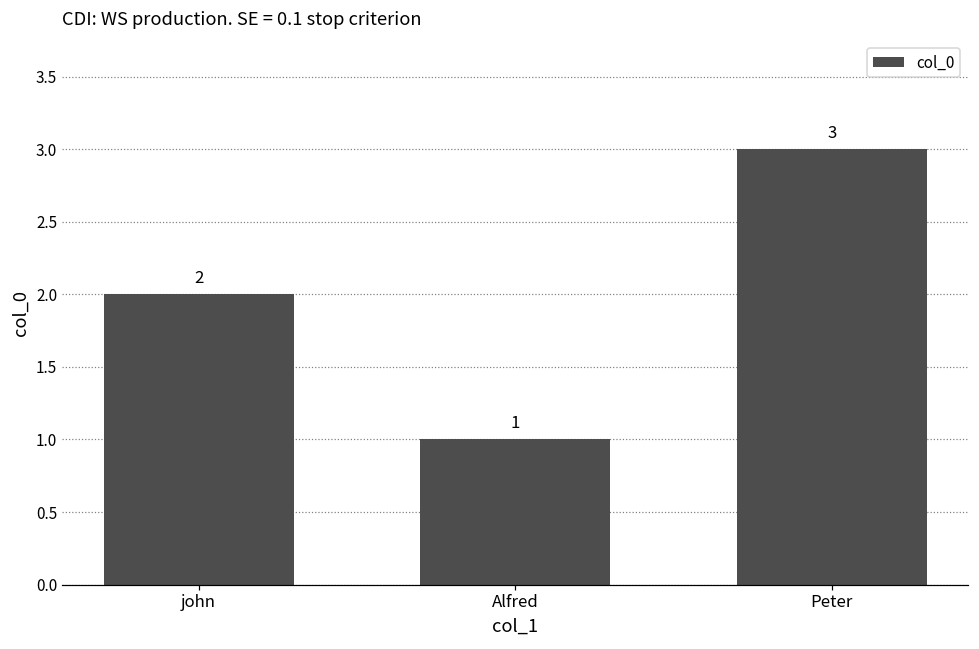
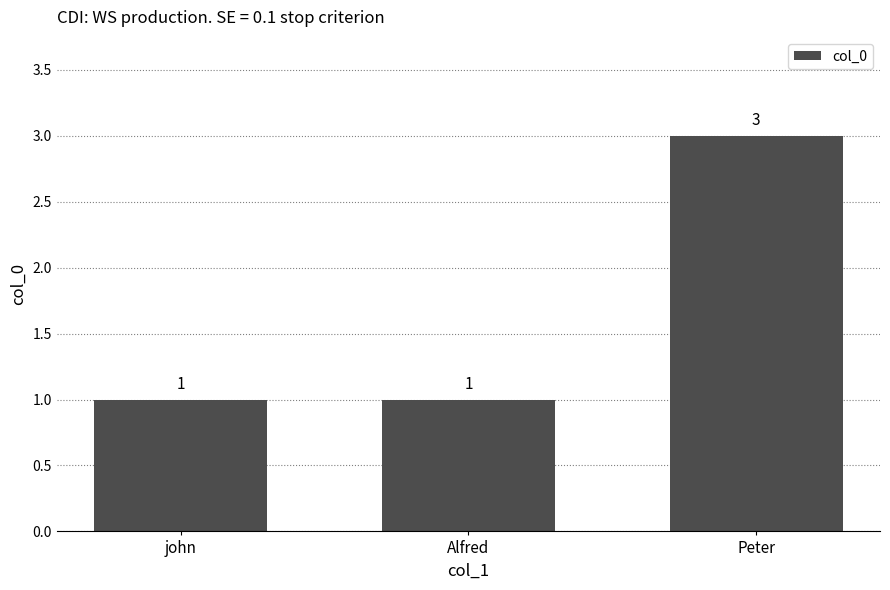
john: 2 -> 1
